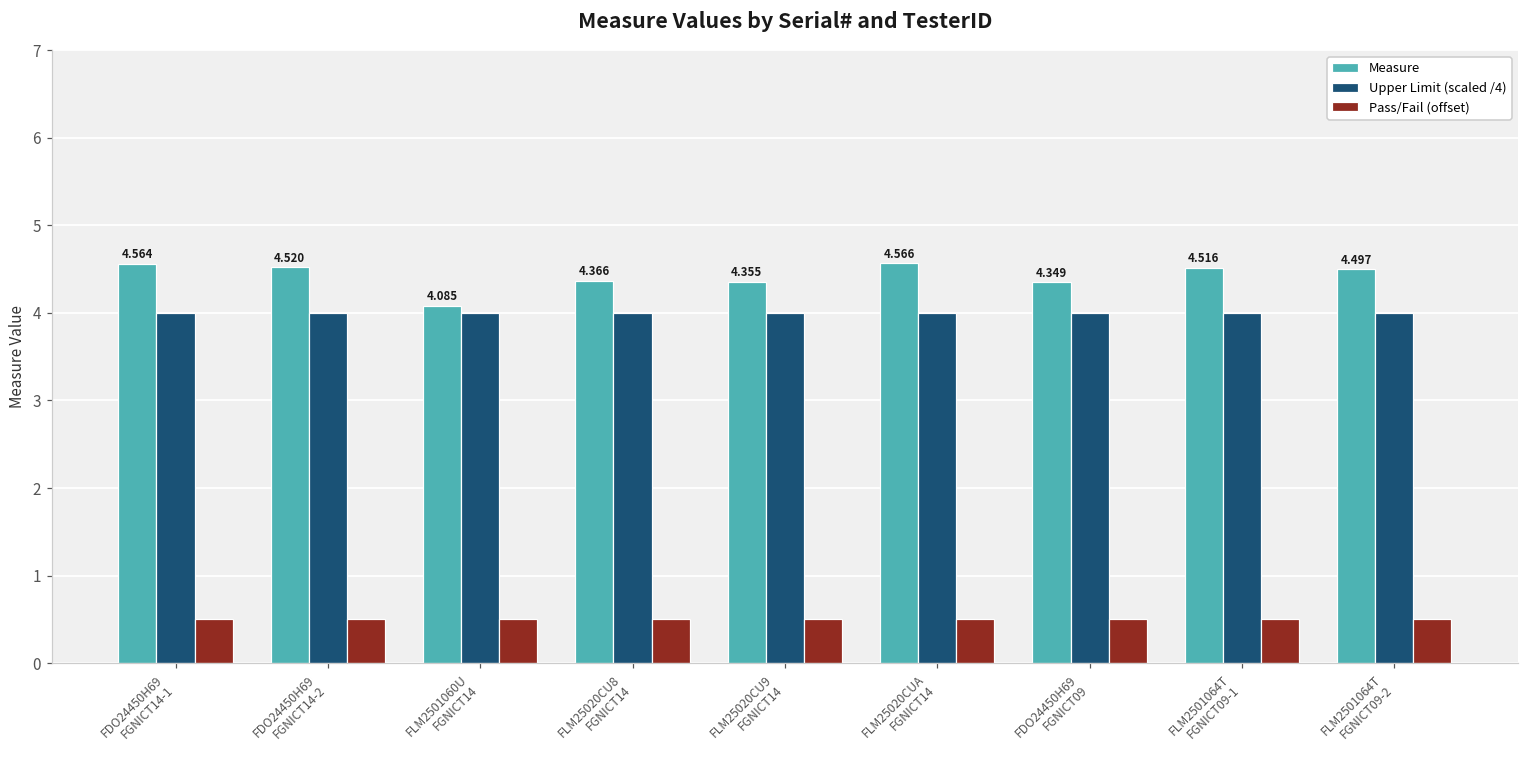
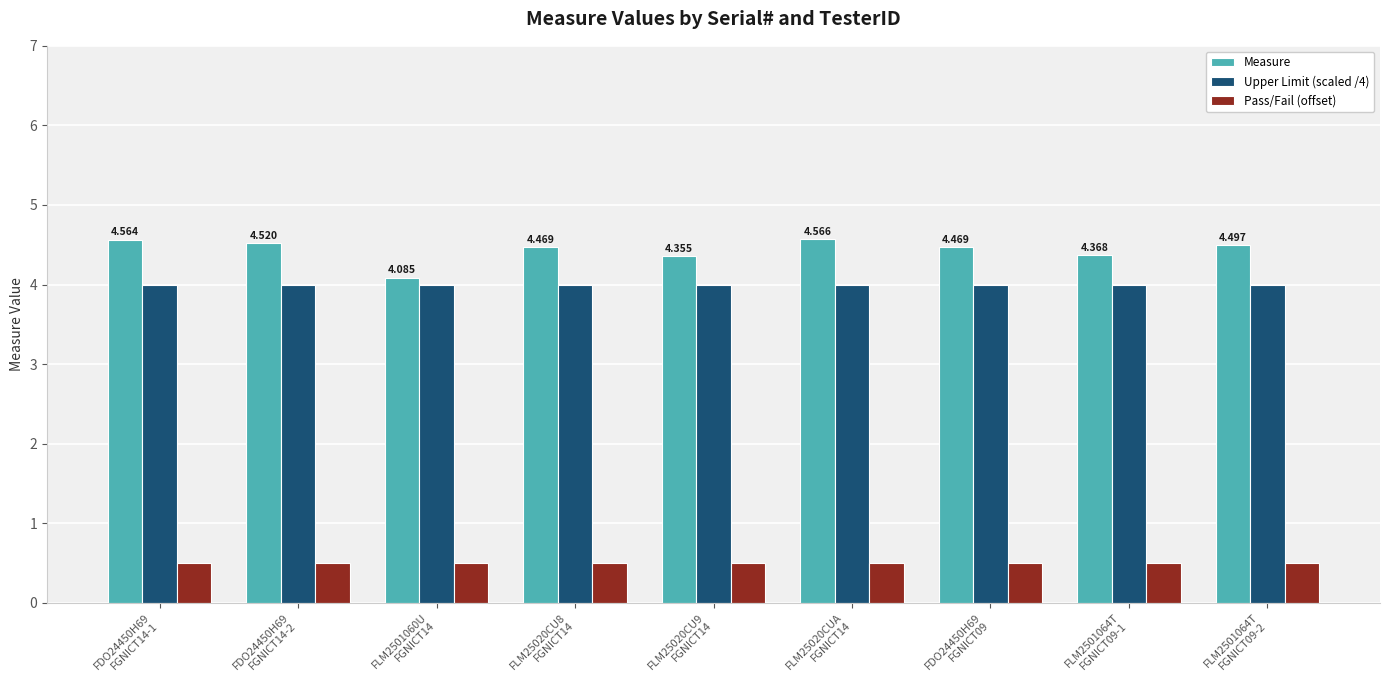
Measure, FLM25020CU8 FGNICT14: 4.366 -> 4.469
Measure, FDO24450H69 FGNICT09: 4.349 -> 4.469
Measure, FLM2501064T FGNICT09-1: 4.516 -> 4.368
